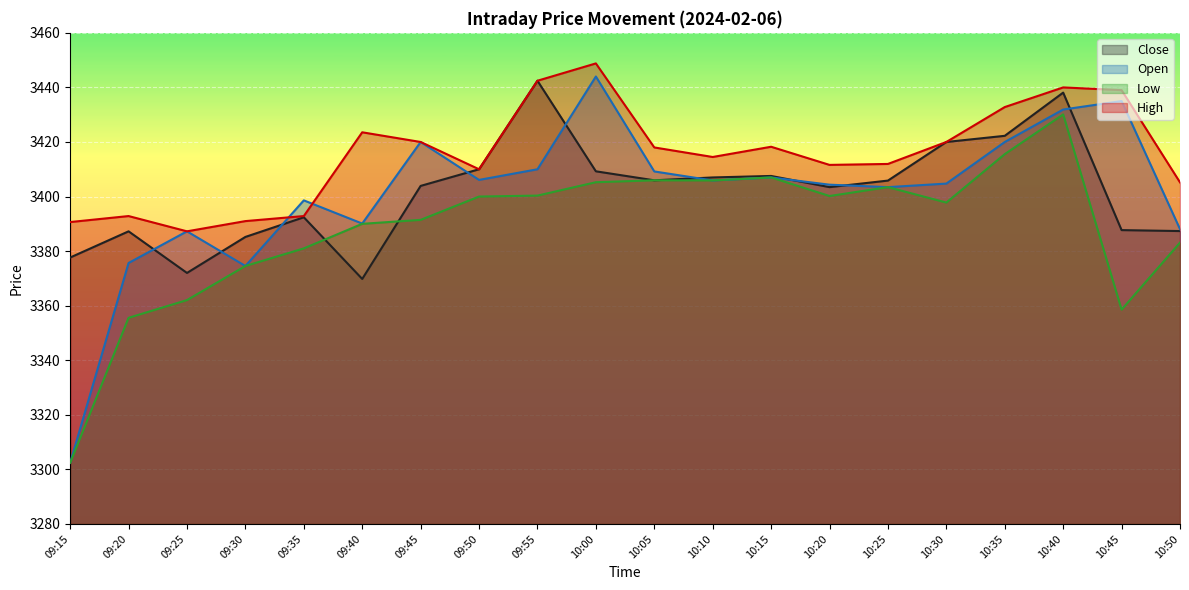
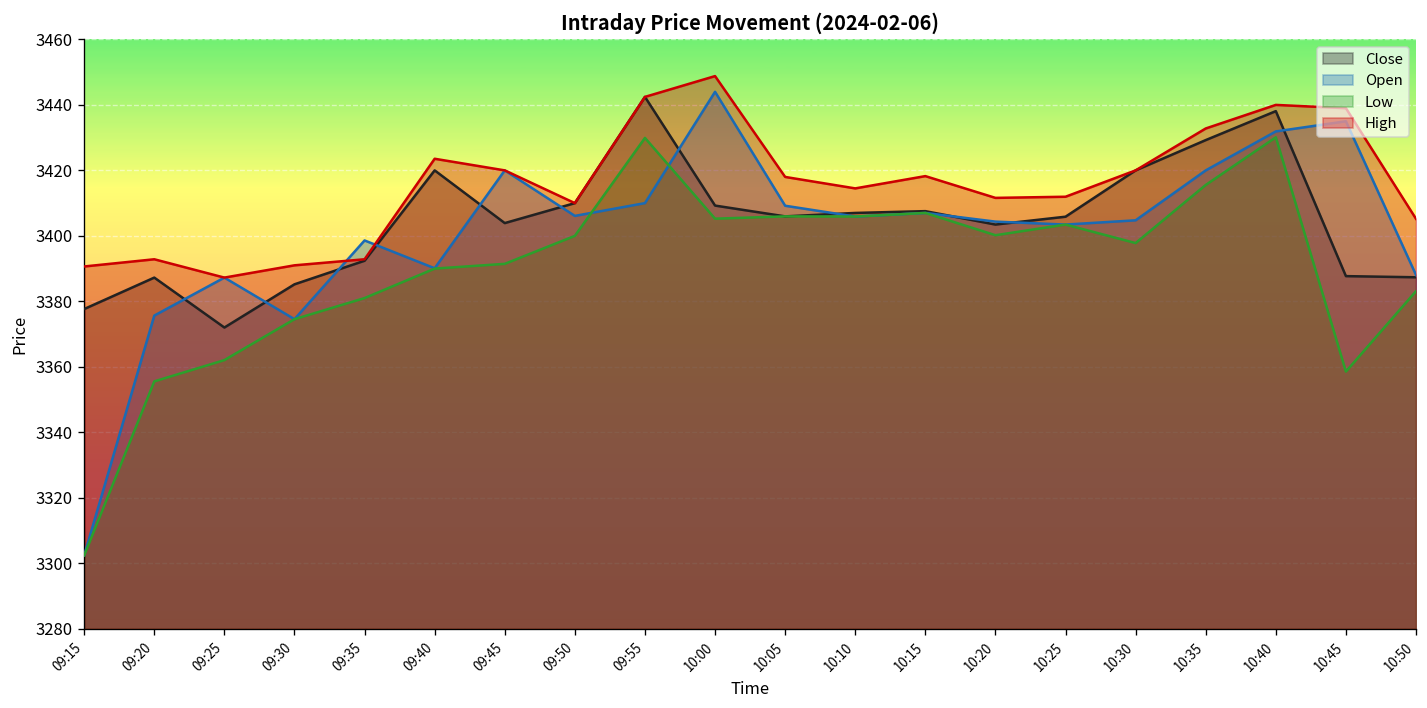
Close, 09:40: 3370 -> 3420
Low, 09:55: 3400 -> 3430
Close, 10:35: 3422 -> 3429
